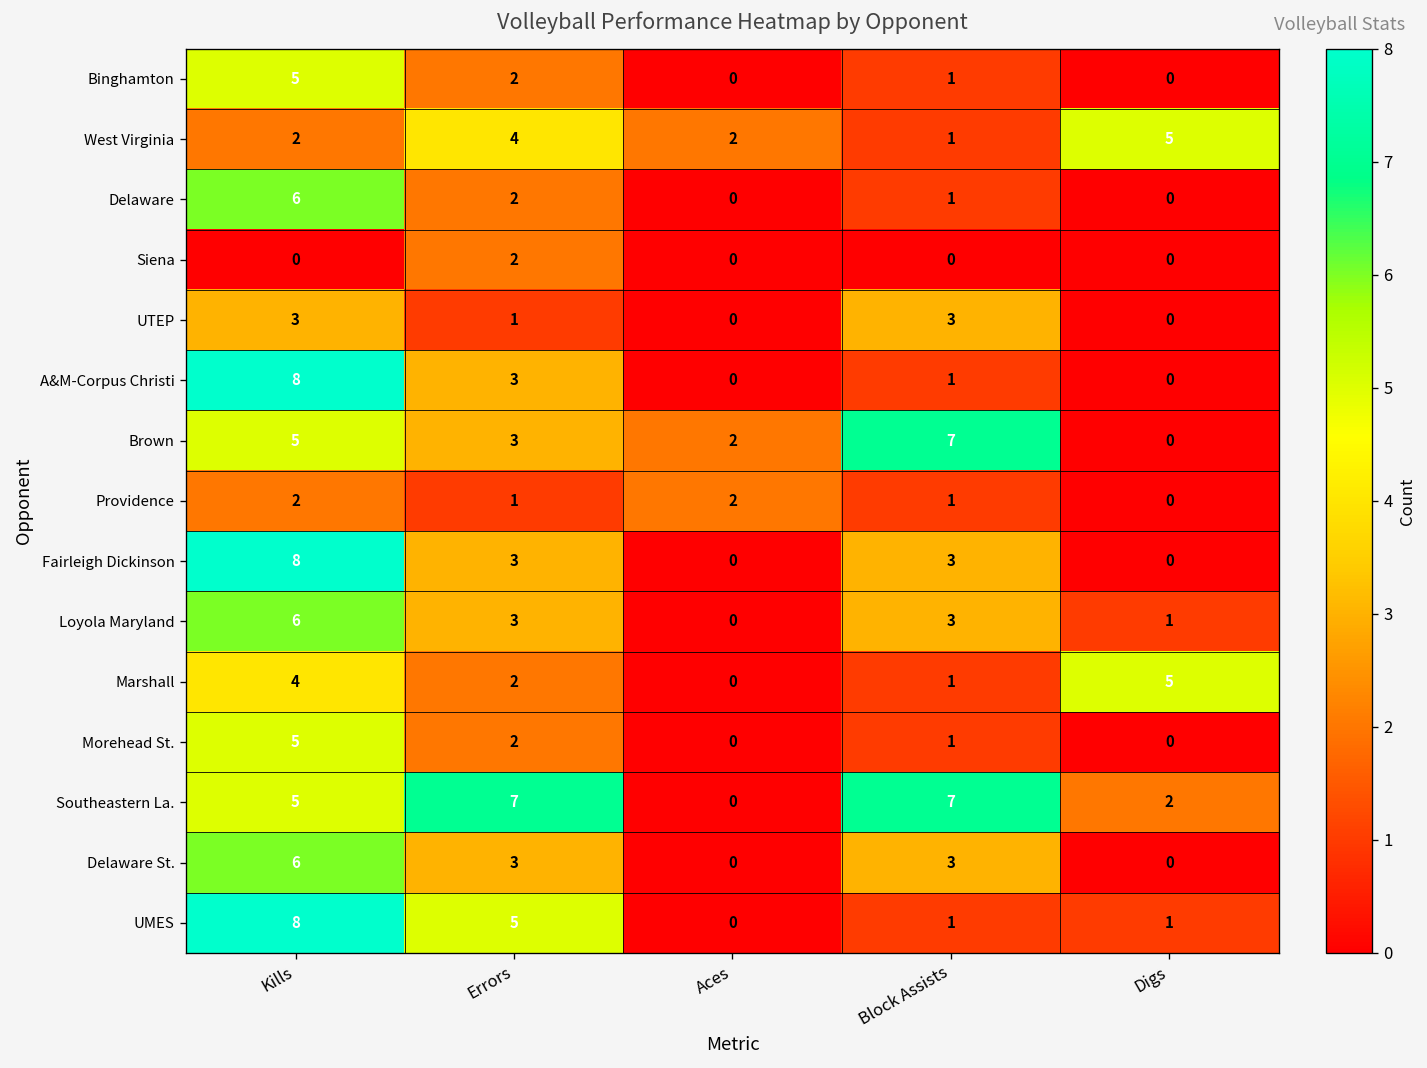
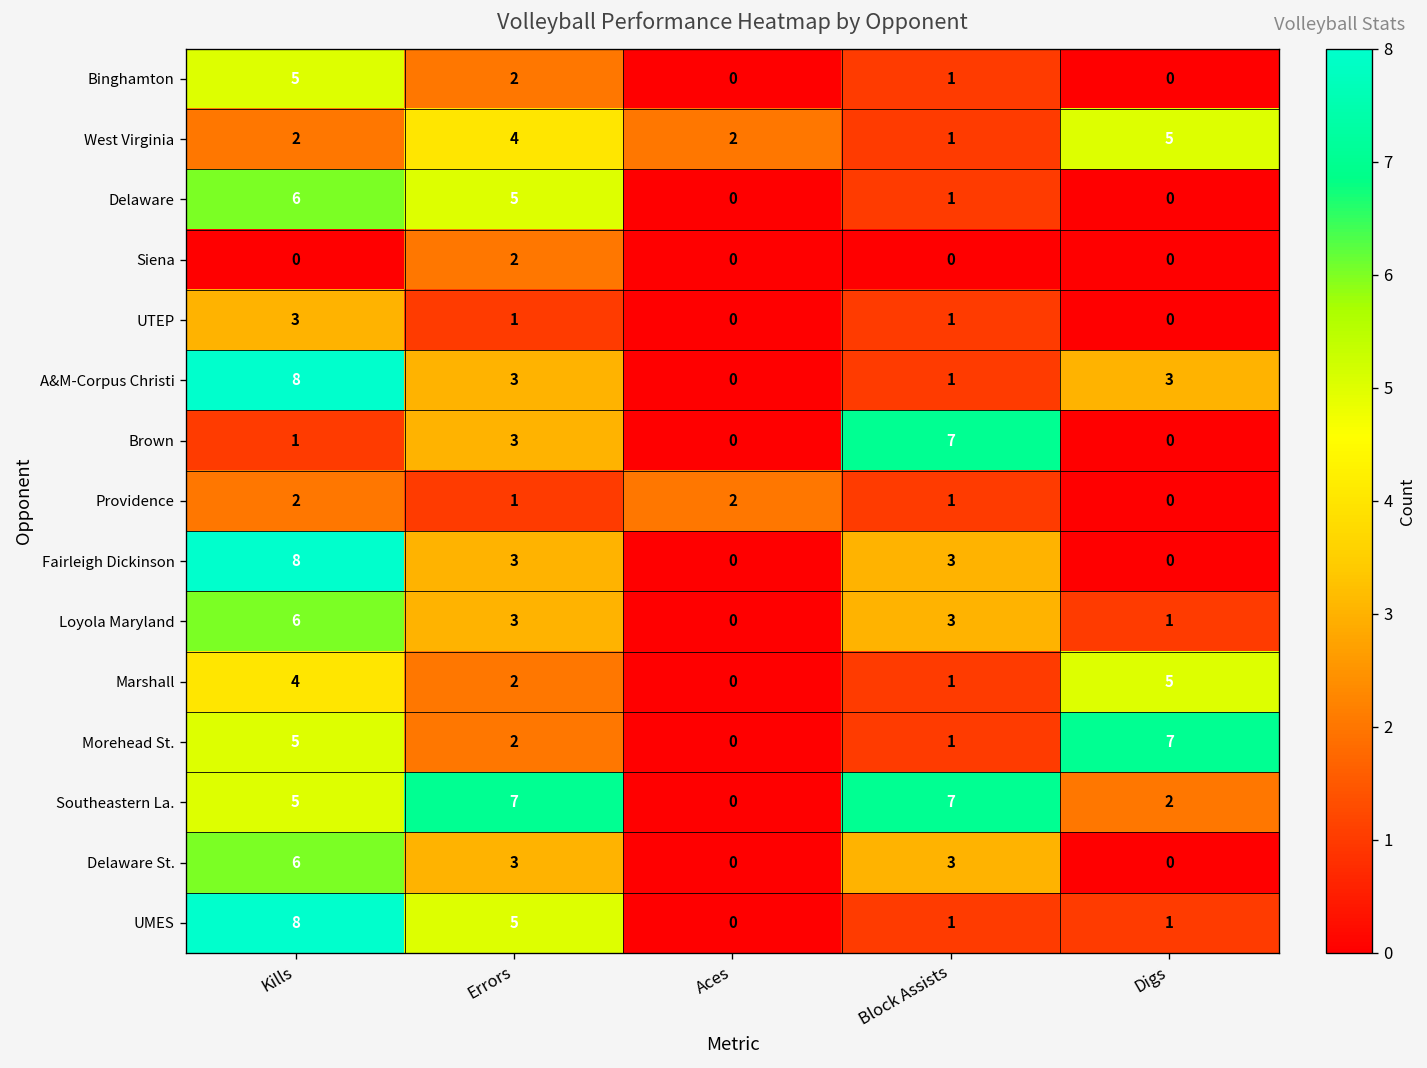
Delaware, Errors: 2 -> 5
UTEP, Block Assists: 3 -> 1
A&M-Corpus Christi, Digs: 0 -> 3
Brown, Kills: 5 -> 1
Brown, Aces: 2 -> 0
Morehead St., Digs: 0 -> 7
